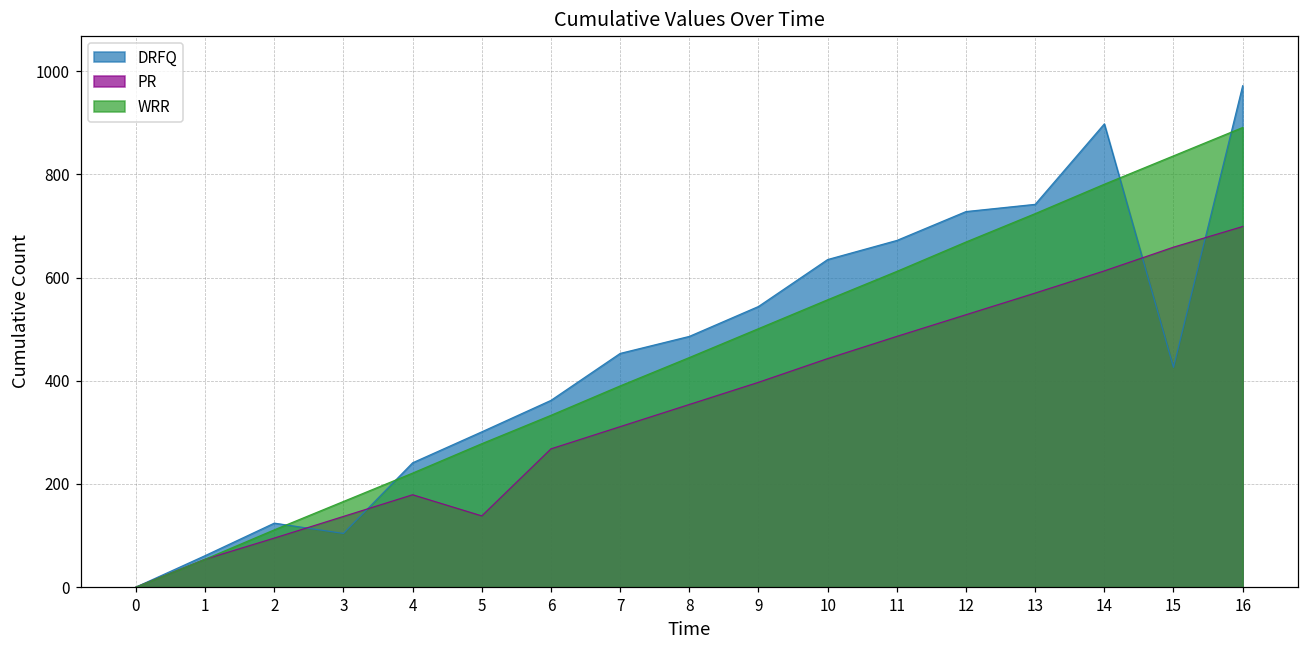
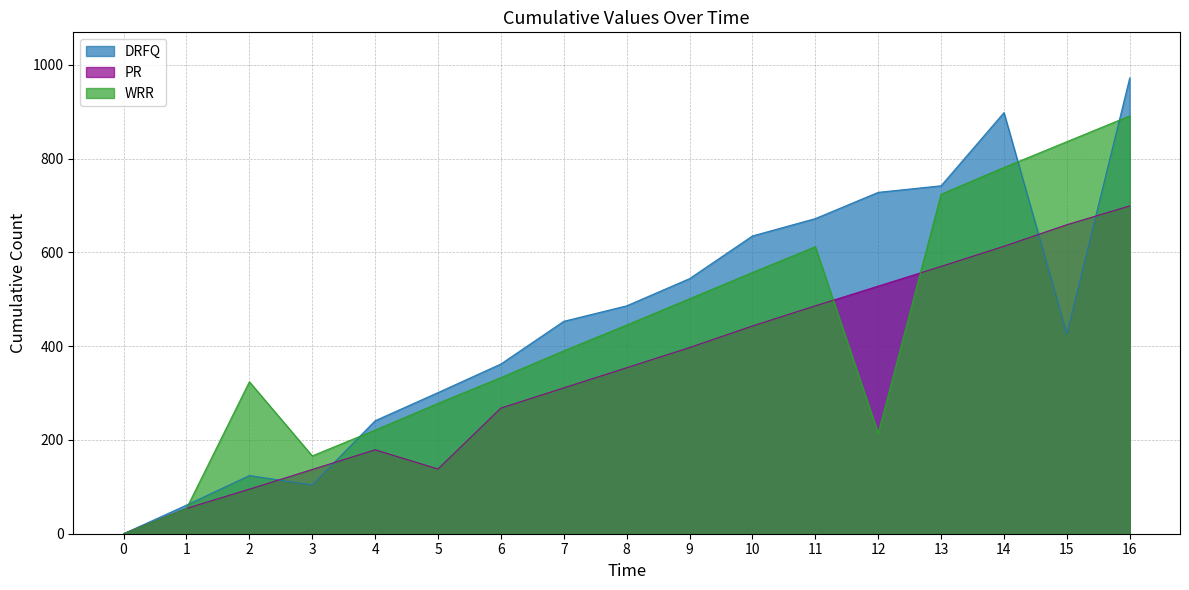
WRR, 2: 110 -> 320
WRR, 12: 670 -> 210
